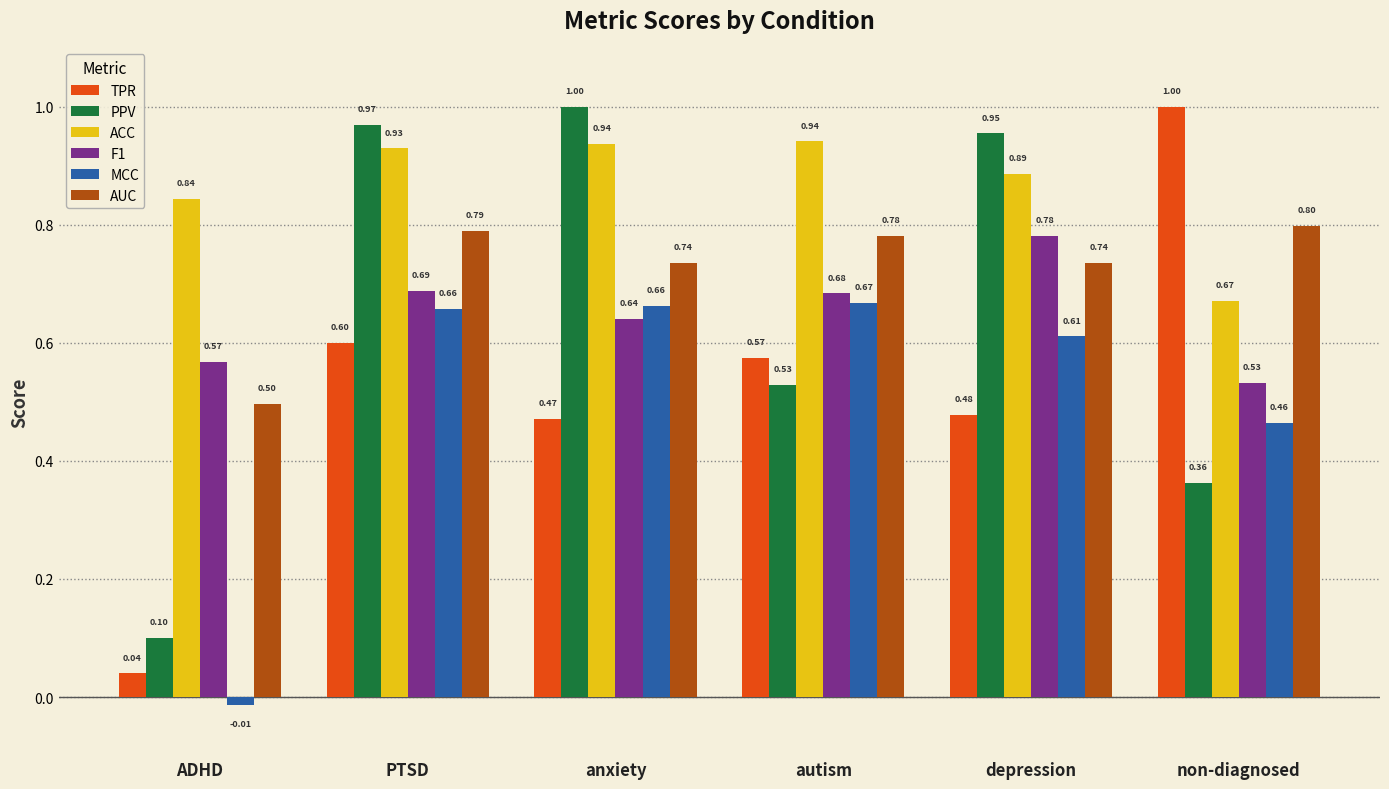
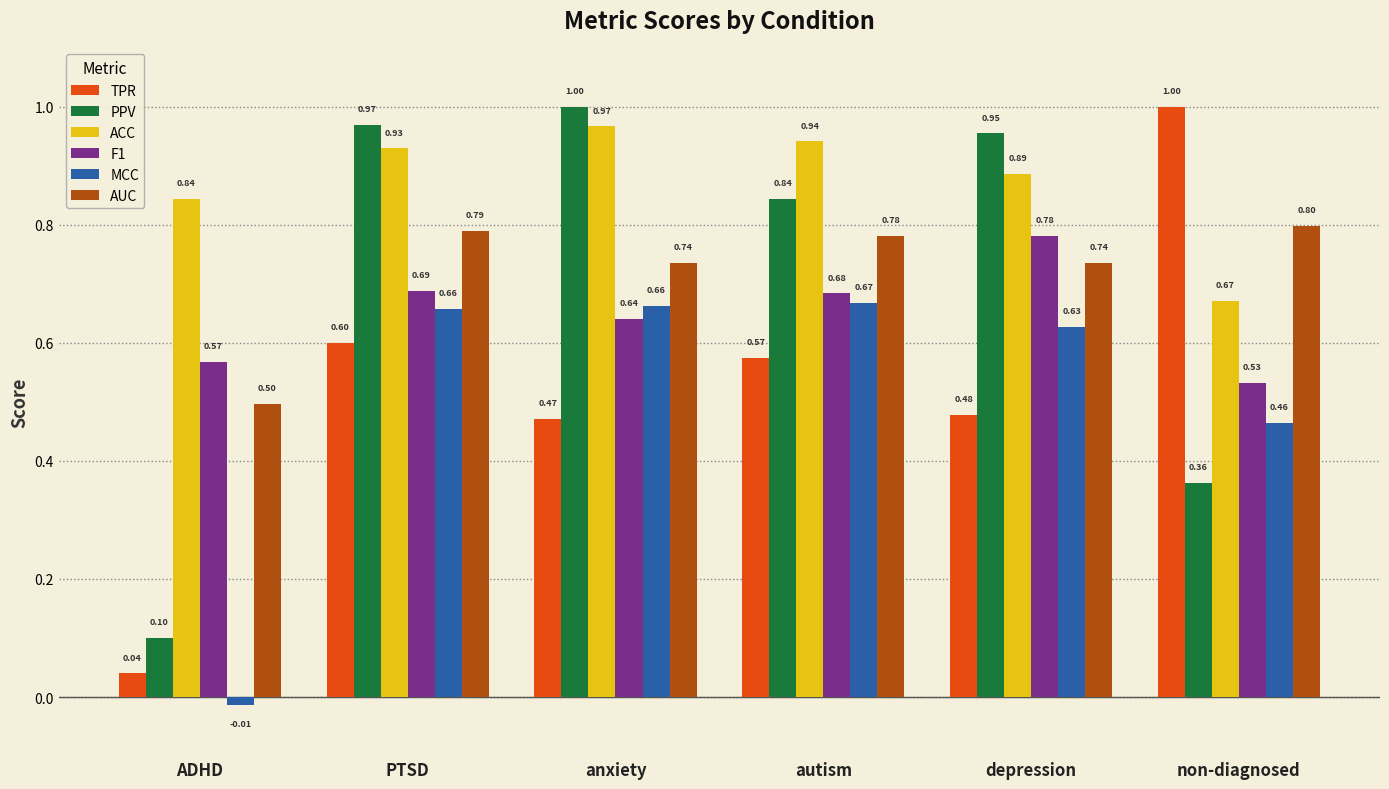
ACC, anxiety: 0.94 -> 0.97
PPV, autism: 0.53 -> 0.84
MCC, depression: 0.61 -> 0.63
